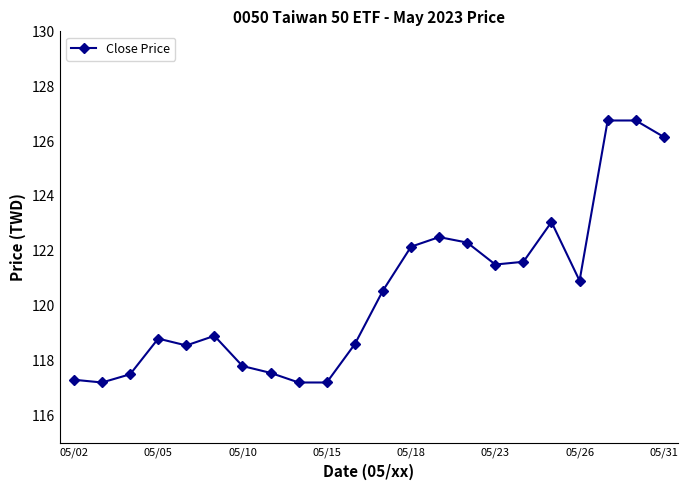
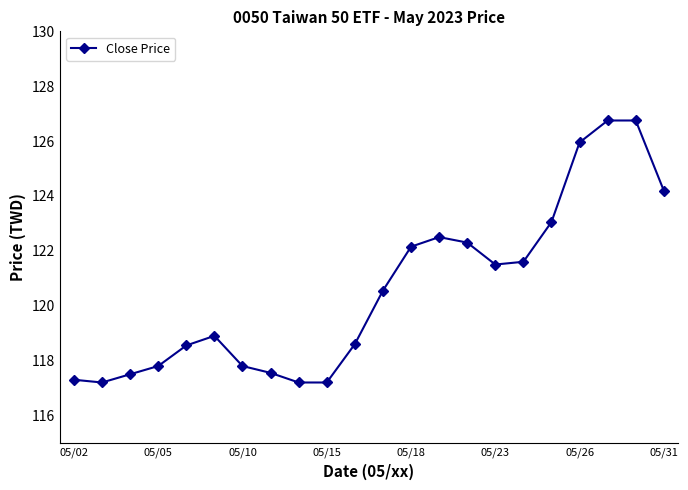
05/05: 118.8 -> 117.8
05/26: 120.9 -> 126.0
05/31: 126.2 -> 124.2
